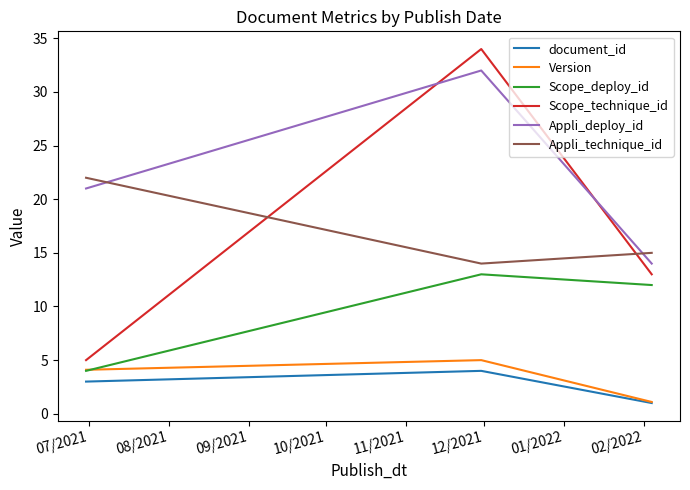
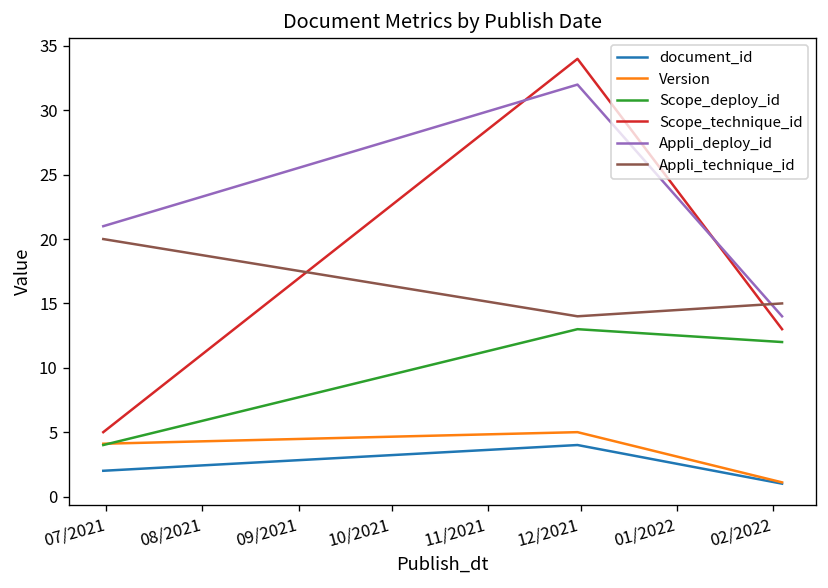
document_id, 07/2021: 3 -> 2
Appli_technique_id, 07/2021: 22 -> 20
